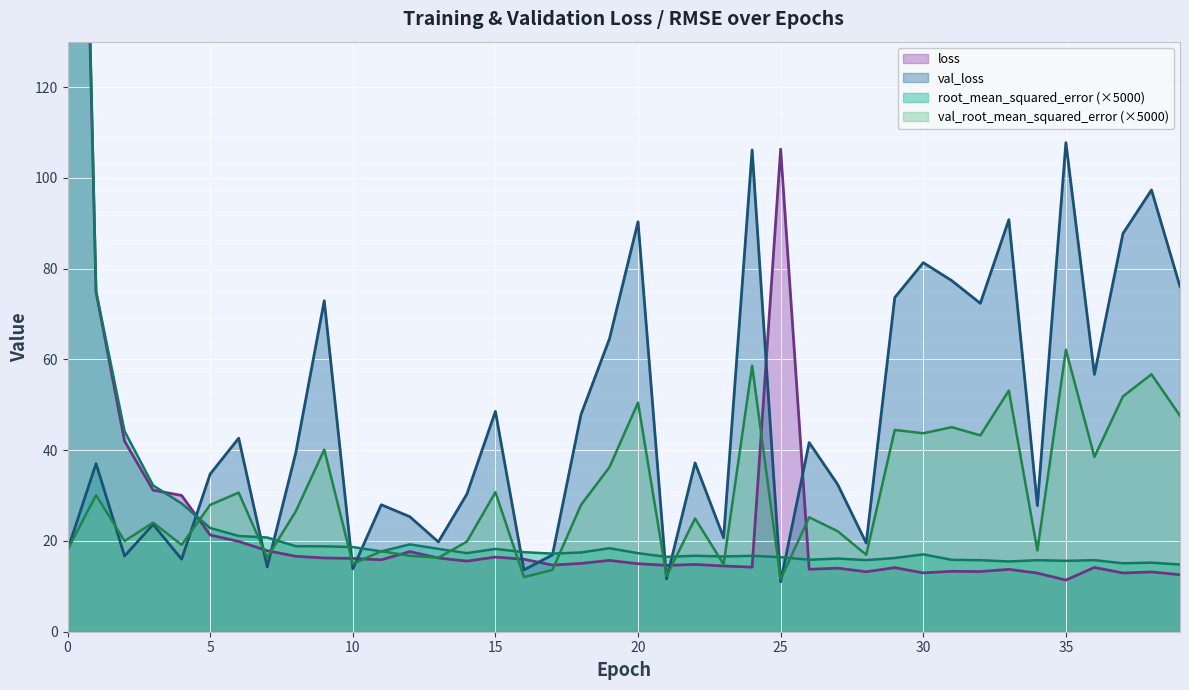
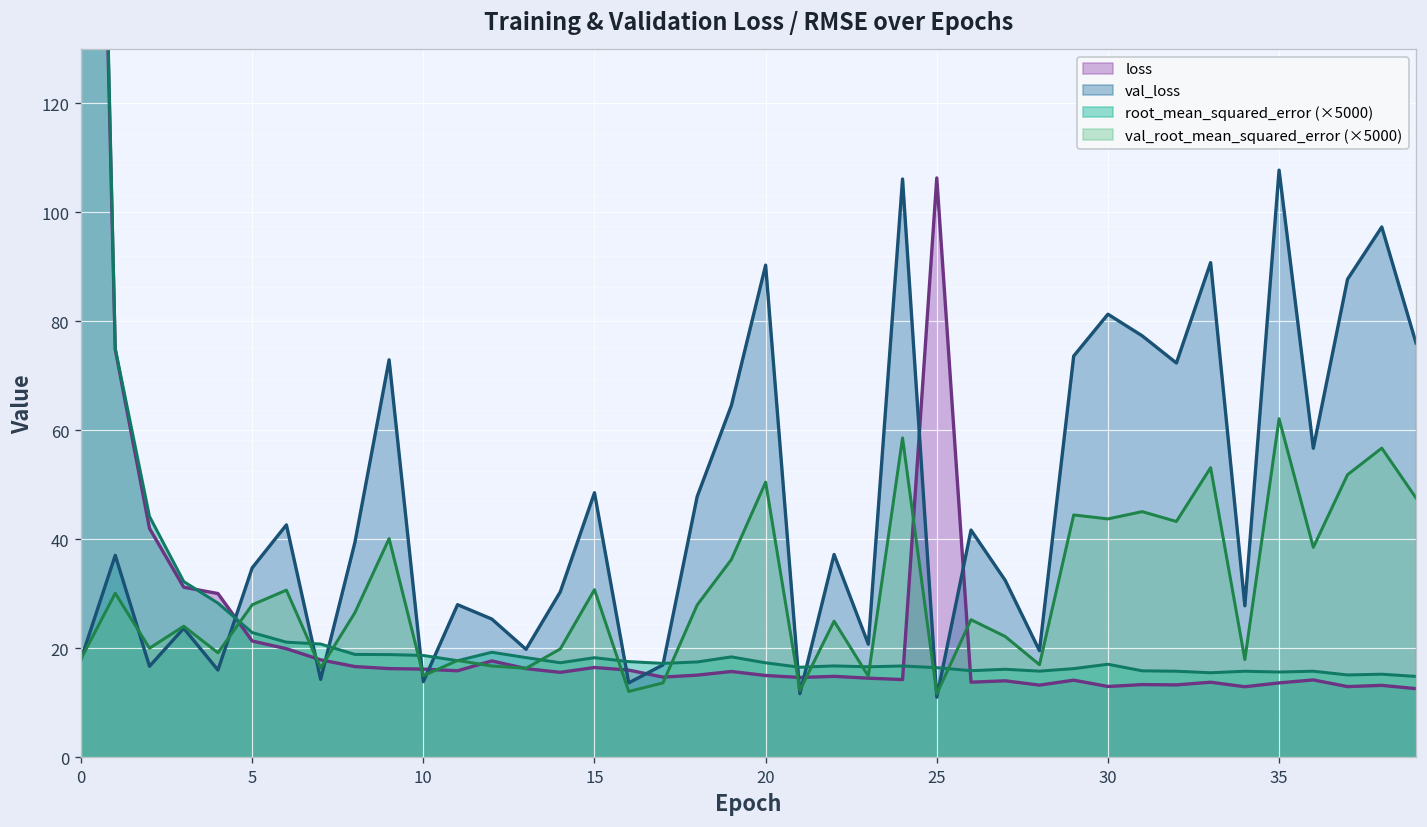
loss, 35: 11 -> 14
